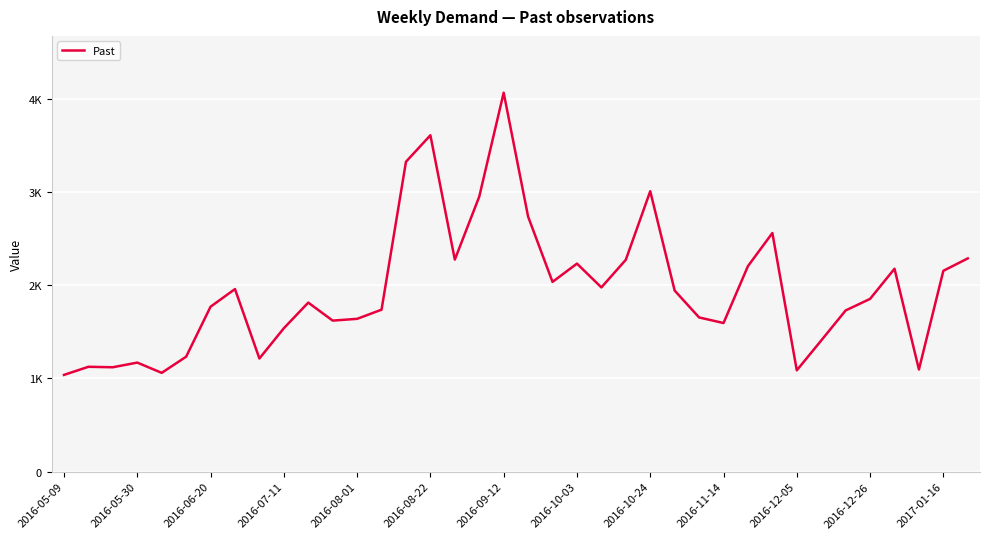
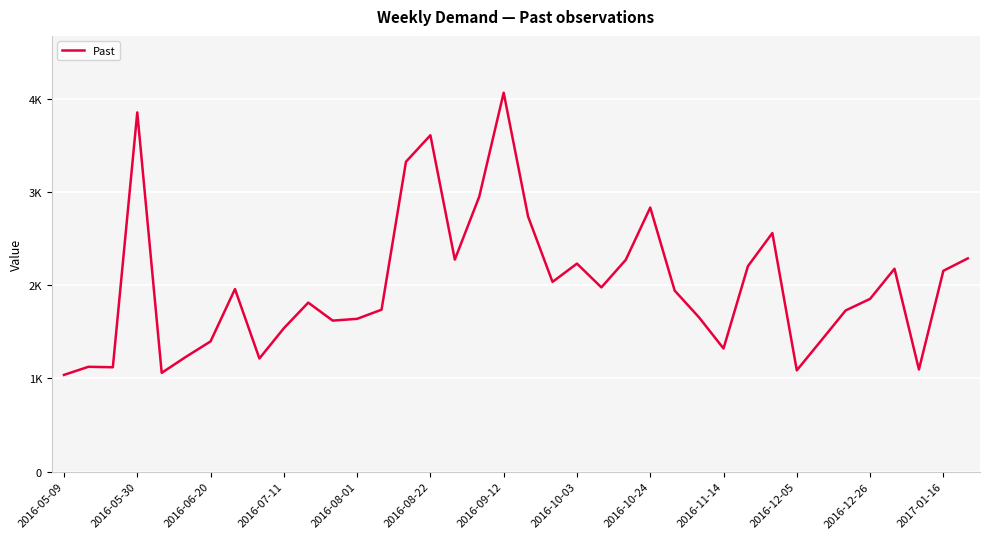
2016-05-30: 1200 -> 3900
2016-06-20: 1800 -> 1400
2016-10-24: 3000 -> 2800
2016-11-14: 1600 -> 1300
